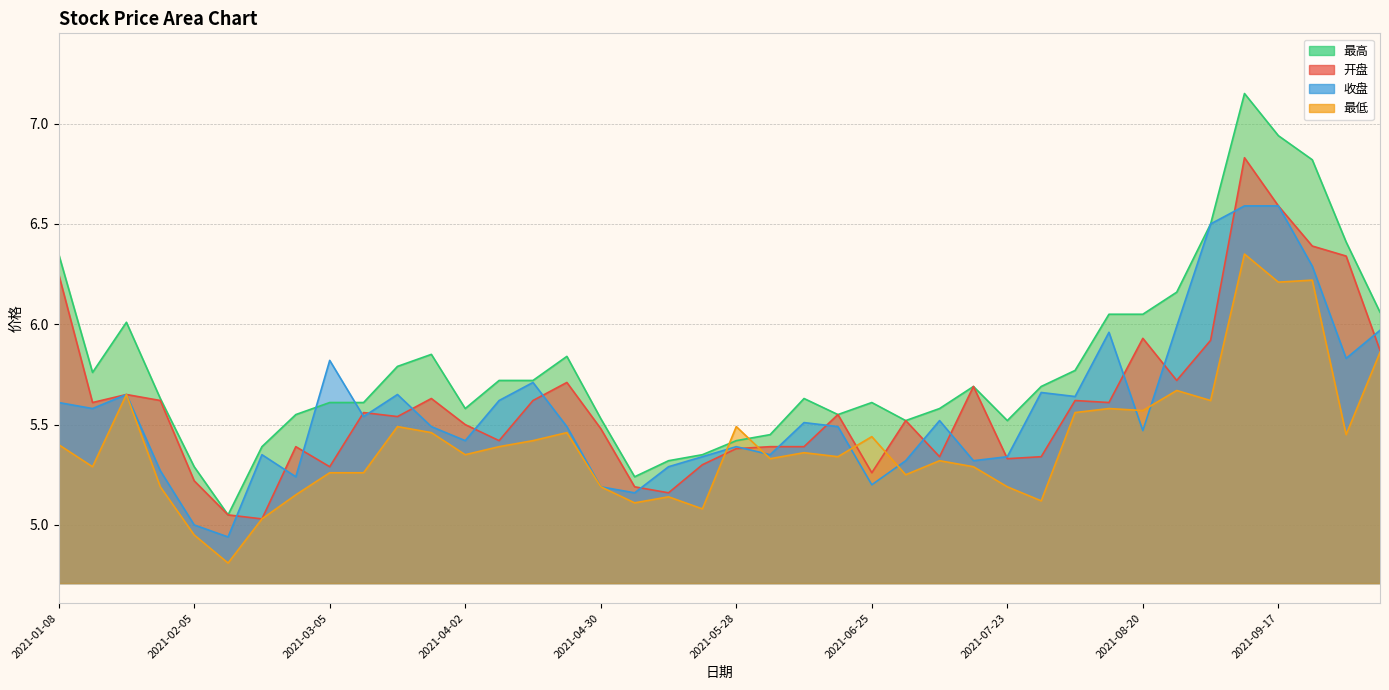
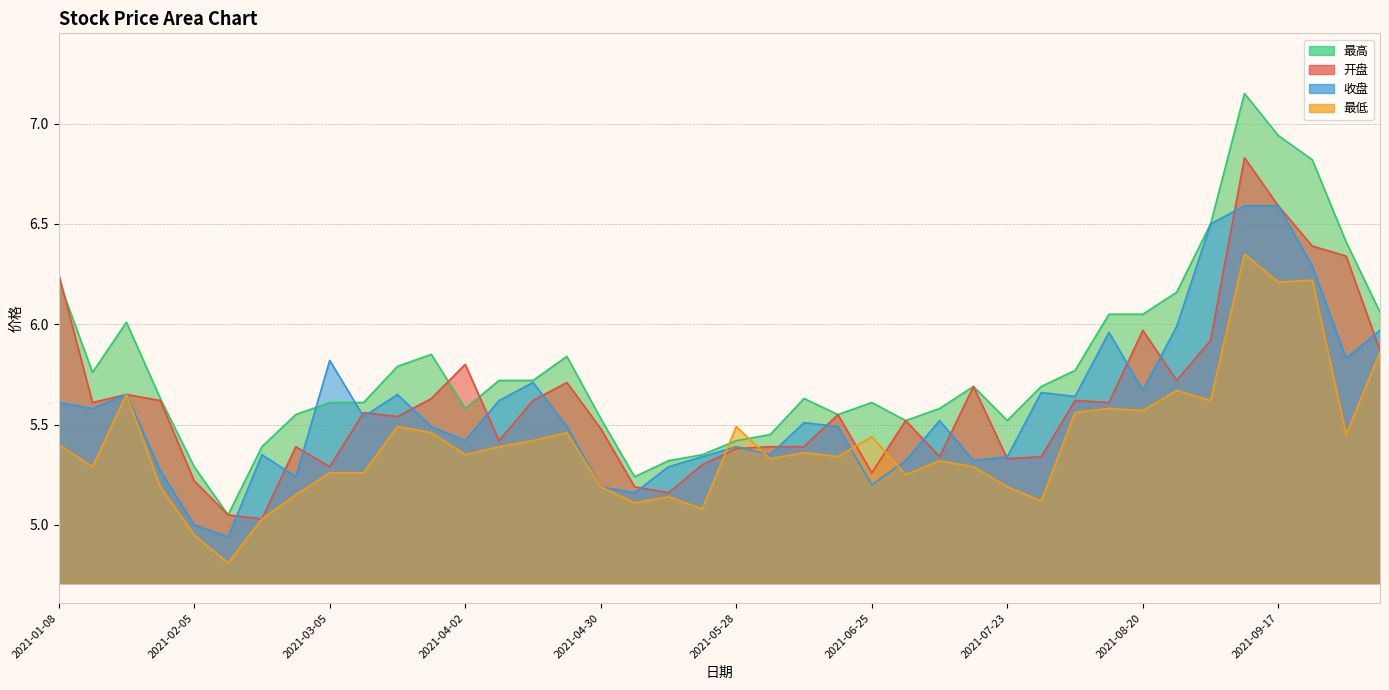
最高, 2021-01-08: 6.35 -> 6.22
开盘, 2021-04-02: 5.5 -> 5.8
开盘, 2021-08-20: 5.93 -> 5.97
收盘, 2021-08-20: 5.47 -> 5.67
